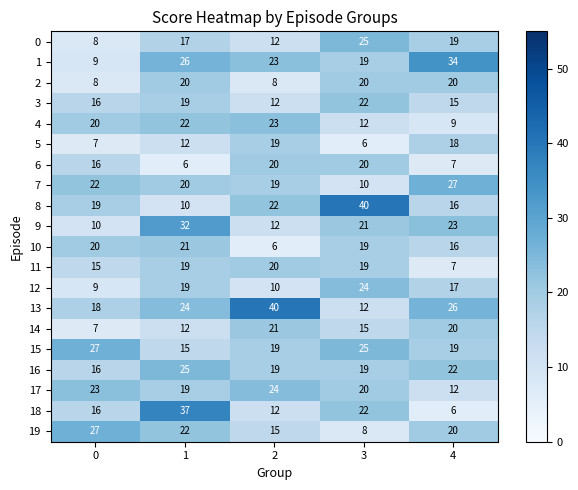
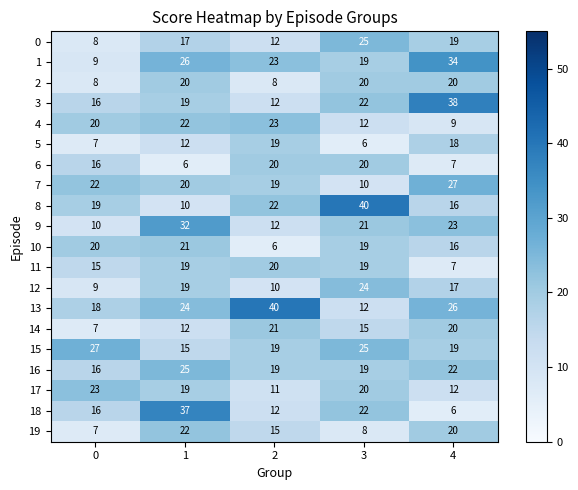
3, 4: 15 -> 38
17, 2: 24 -> 11
19, 0: 27 -> 7
